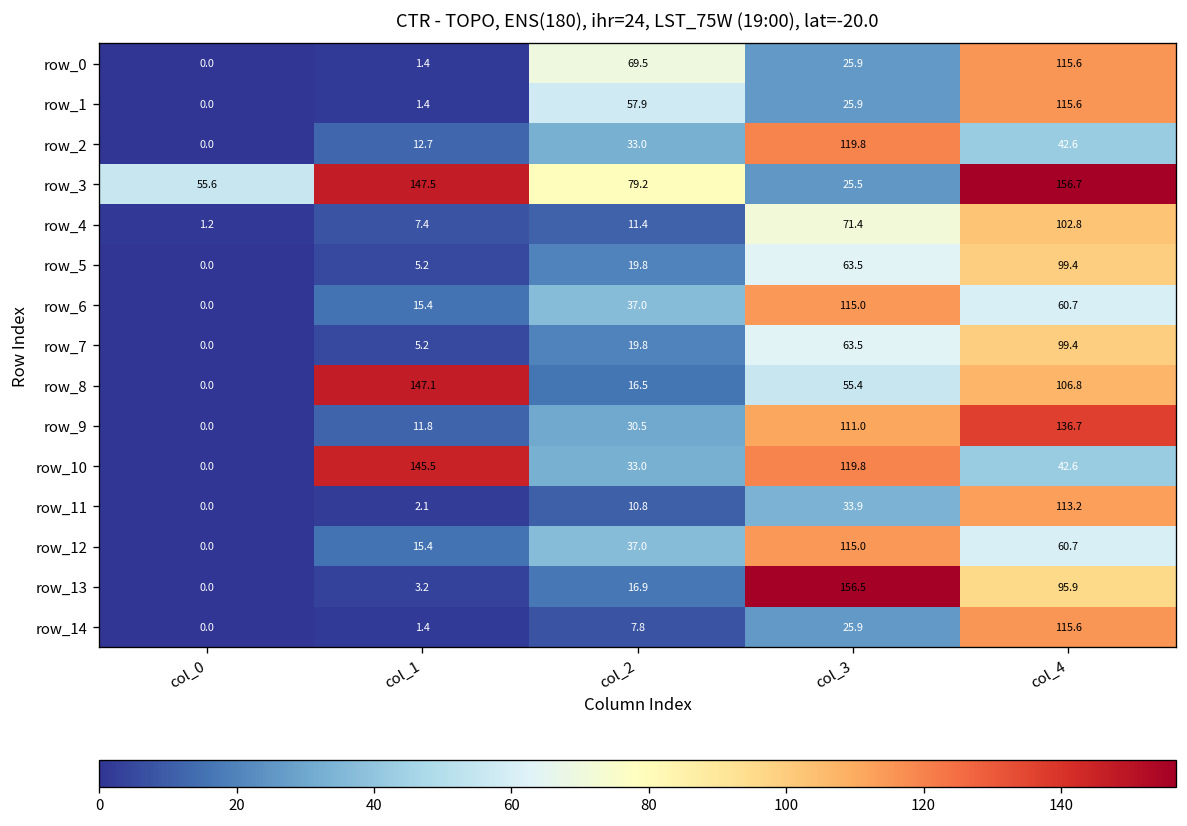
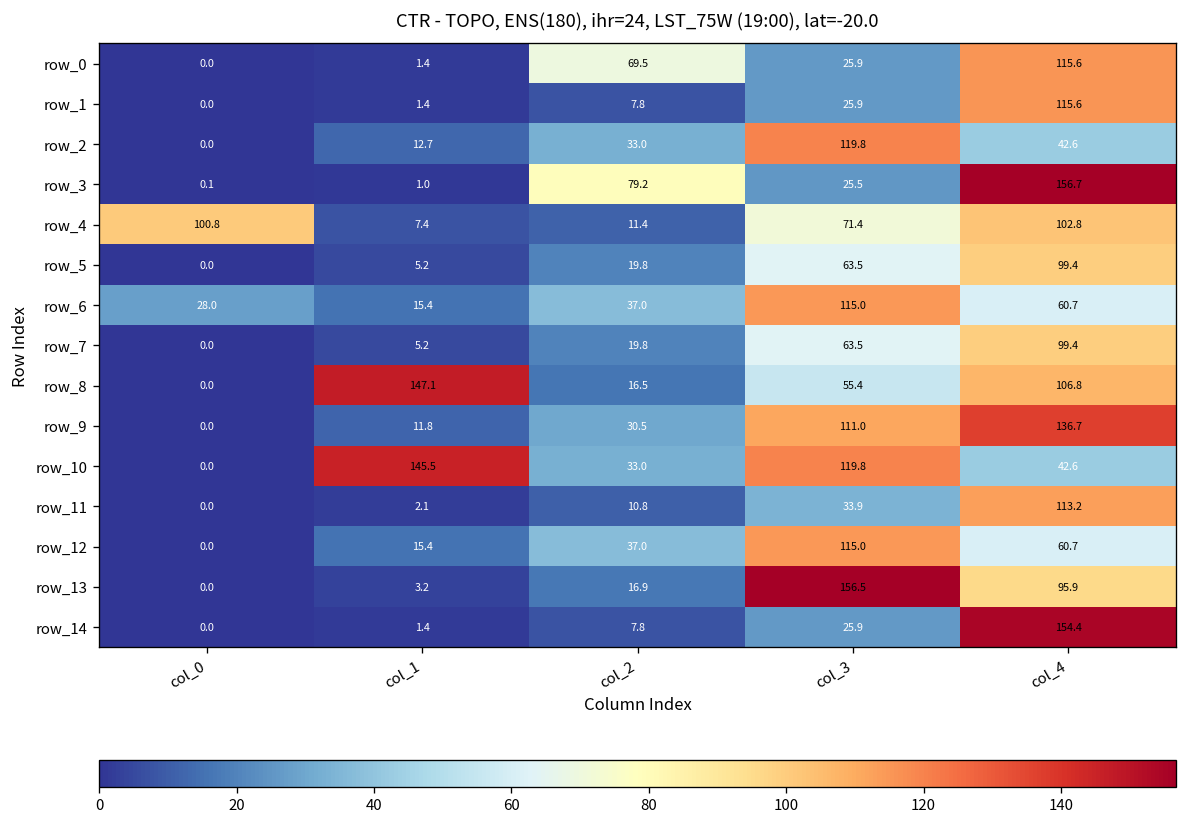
row_1, col_2: 57.9 -> 7.8
row_3, col_0: 55.6 -> 0.1
row_3, col_1: 147.5 -> 1.0
row_4, col_0: 1.2 -> 100.8
row_6, col_0: 0.0 -> 28.0
row_14, col_4: 115.6 -> 154.4
